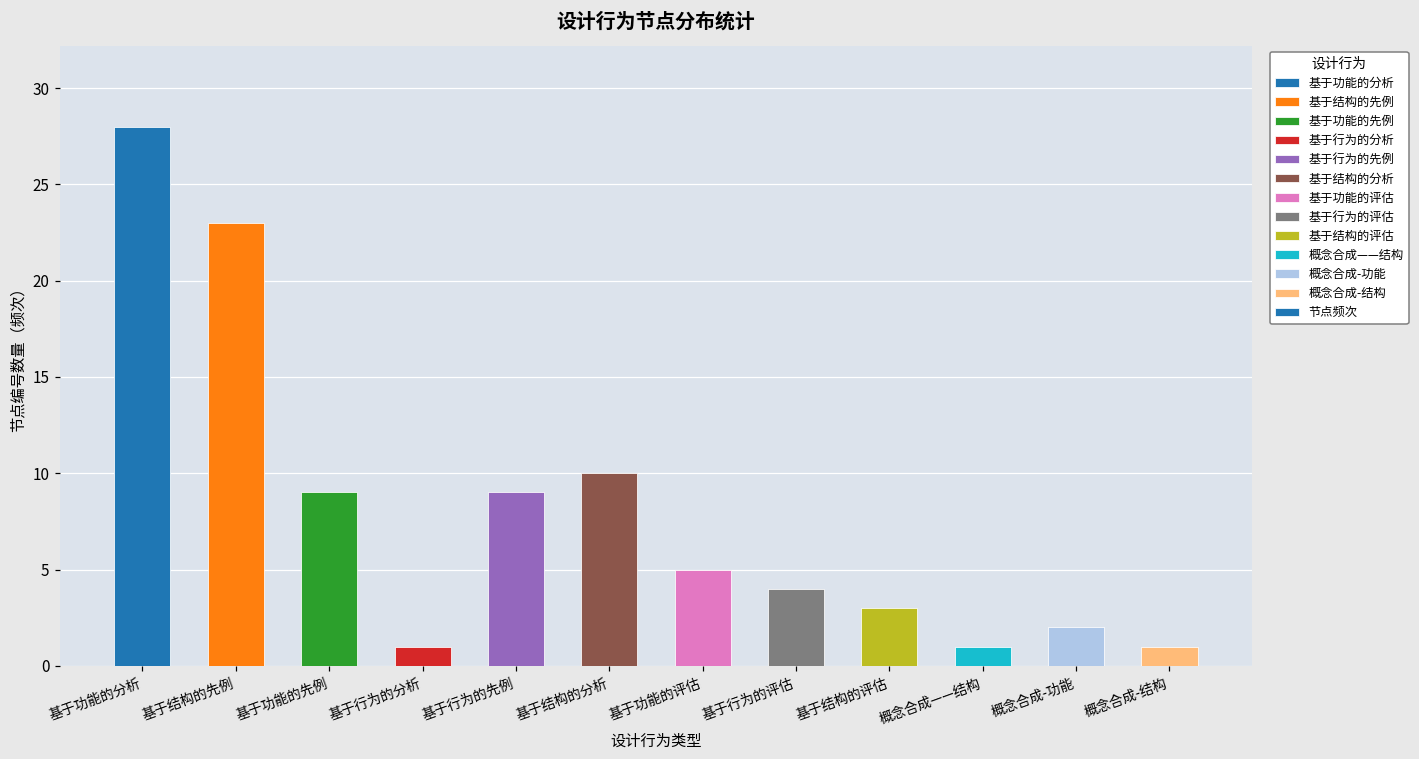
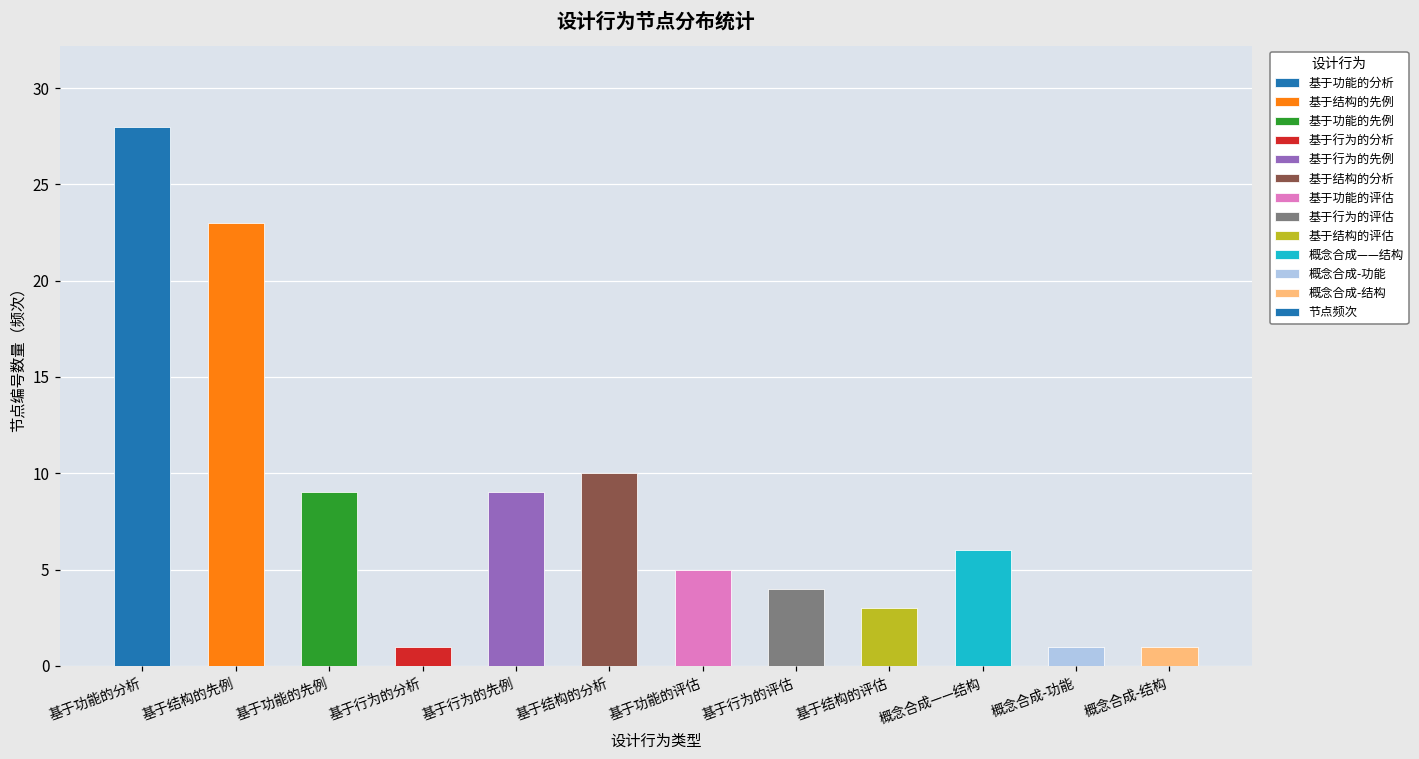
概念合成——结构: 1 -> 6
概念合成-功能: 2 -> 1
